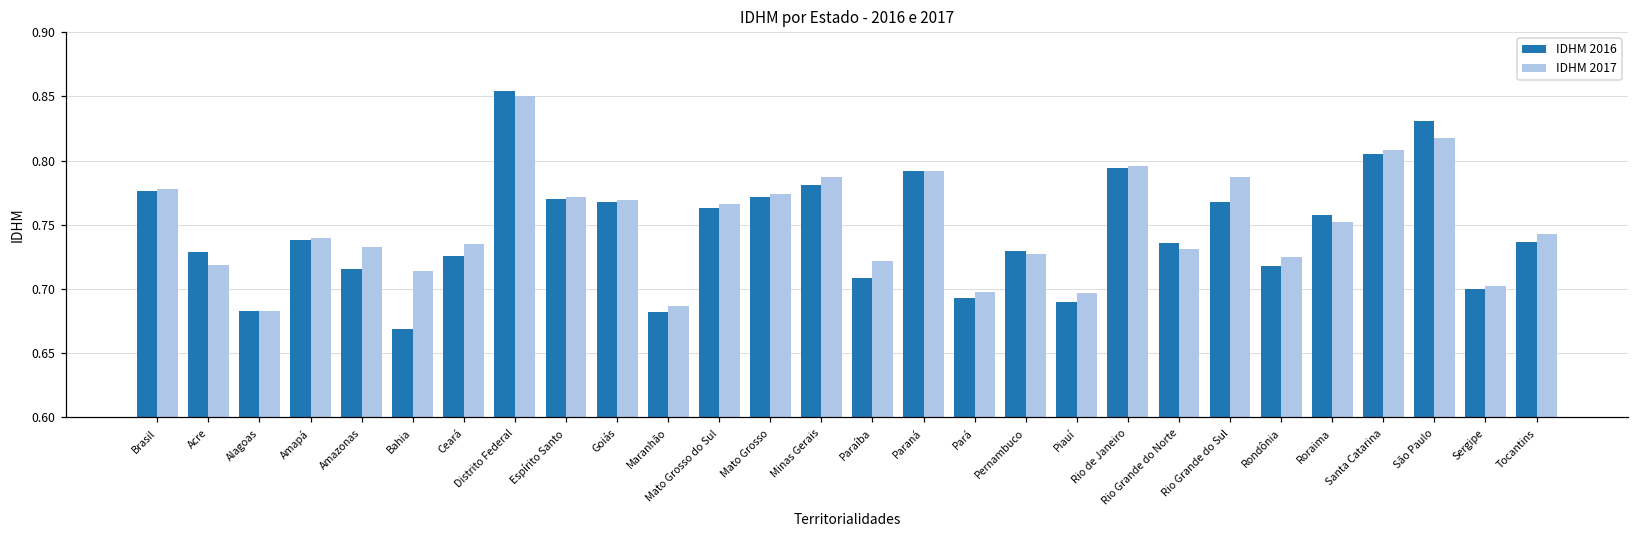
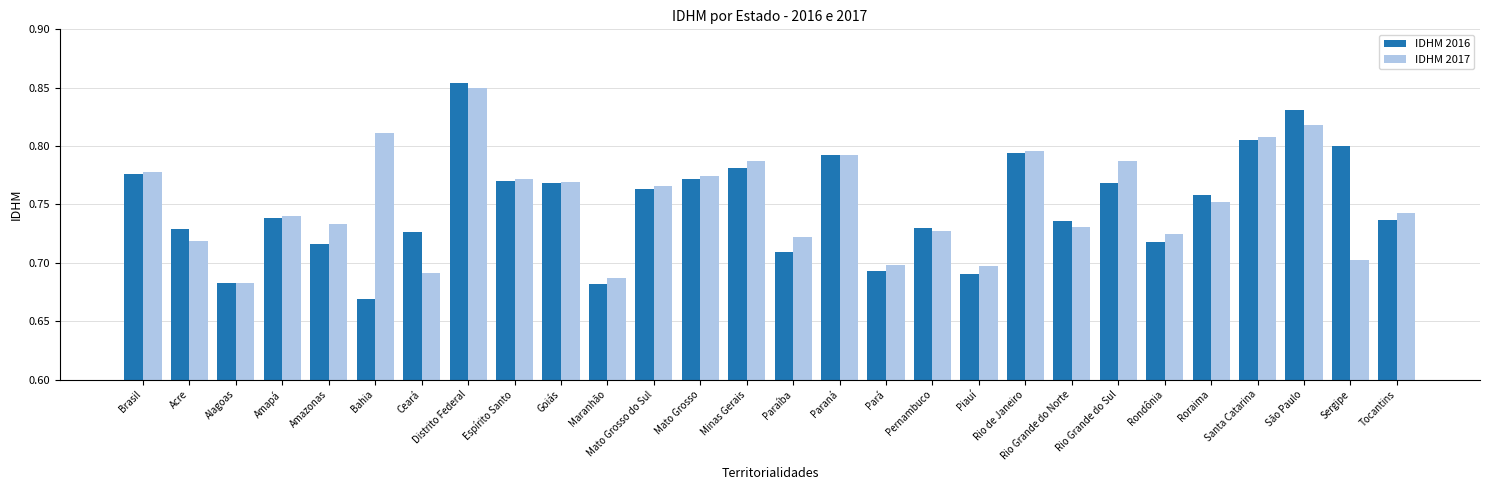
IDHM 2017, Bahia: 0.714 -> 0.811
IDHM 2017, Ceará: 0.735 -> 0.691
IDHM 2016, Sergipe: 0.7 -> 0.8
